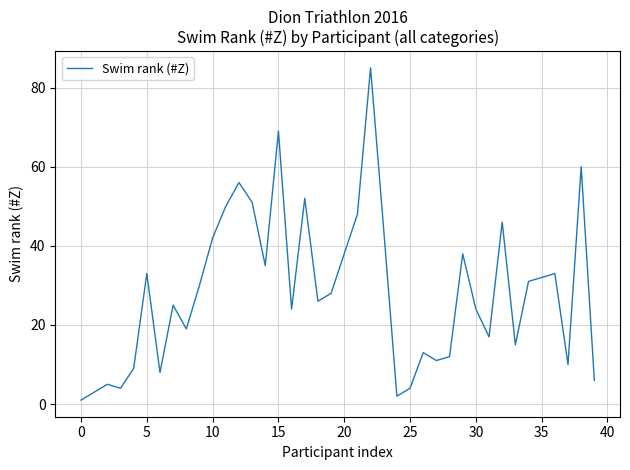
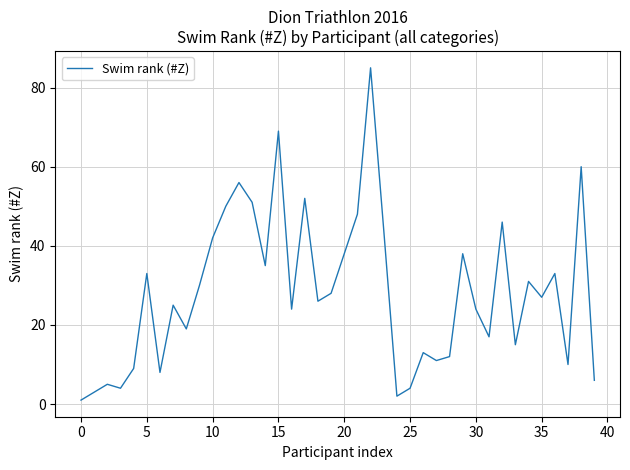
35: 32 -> 27
